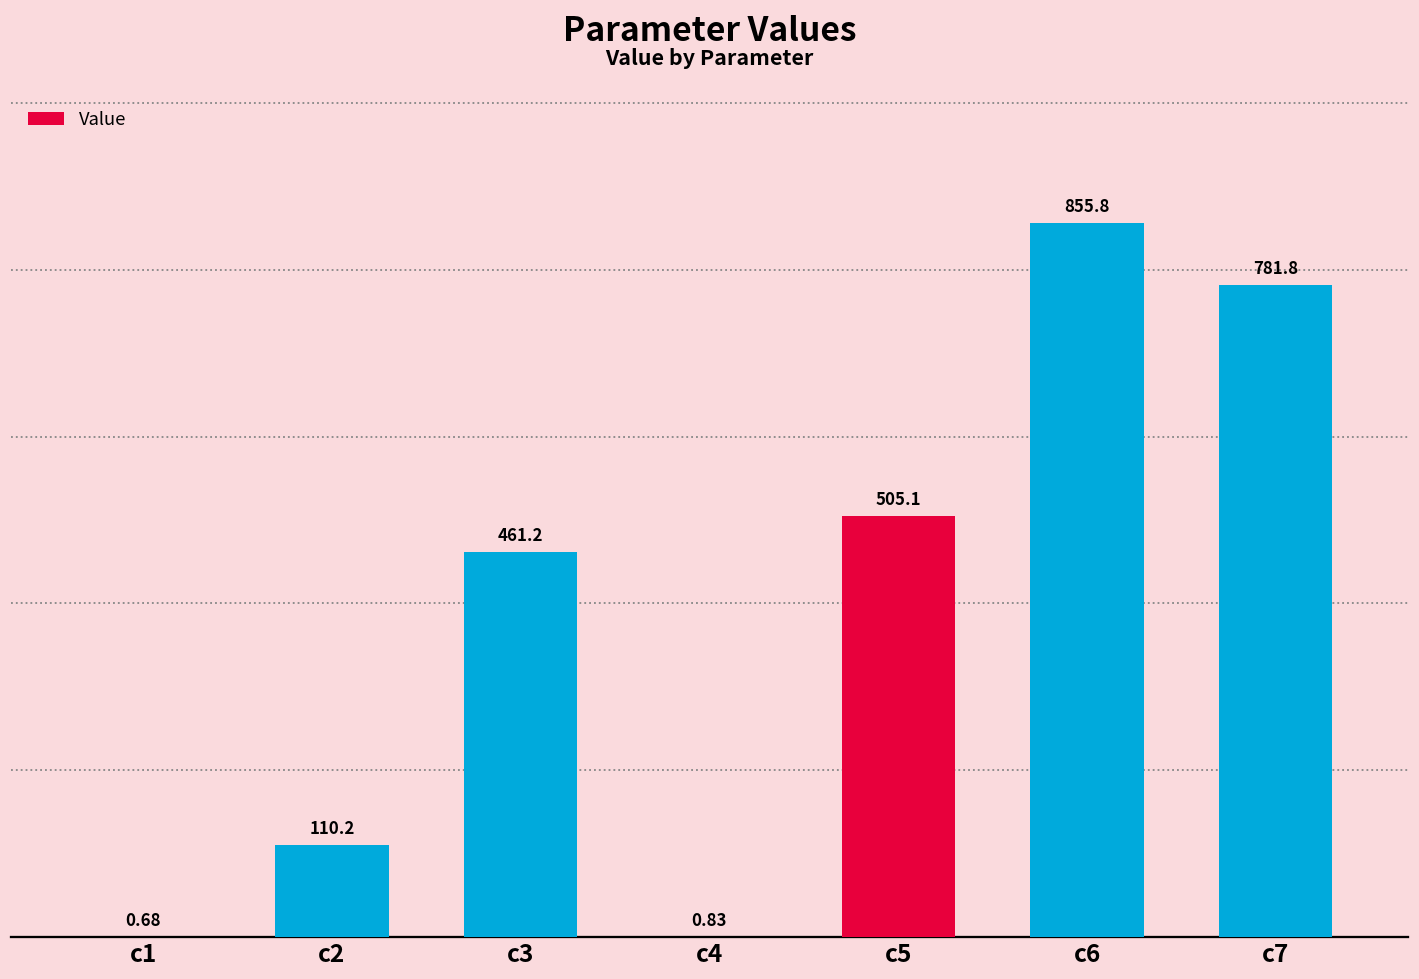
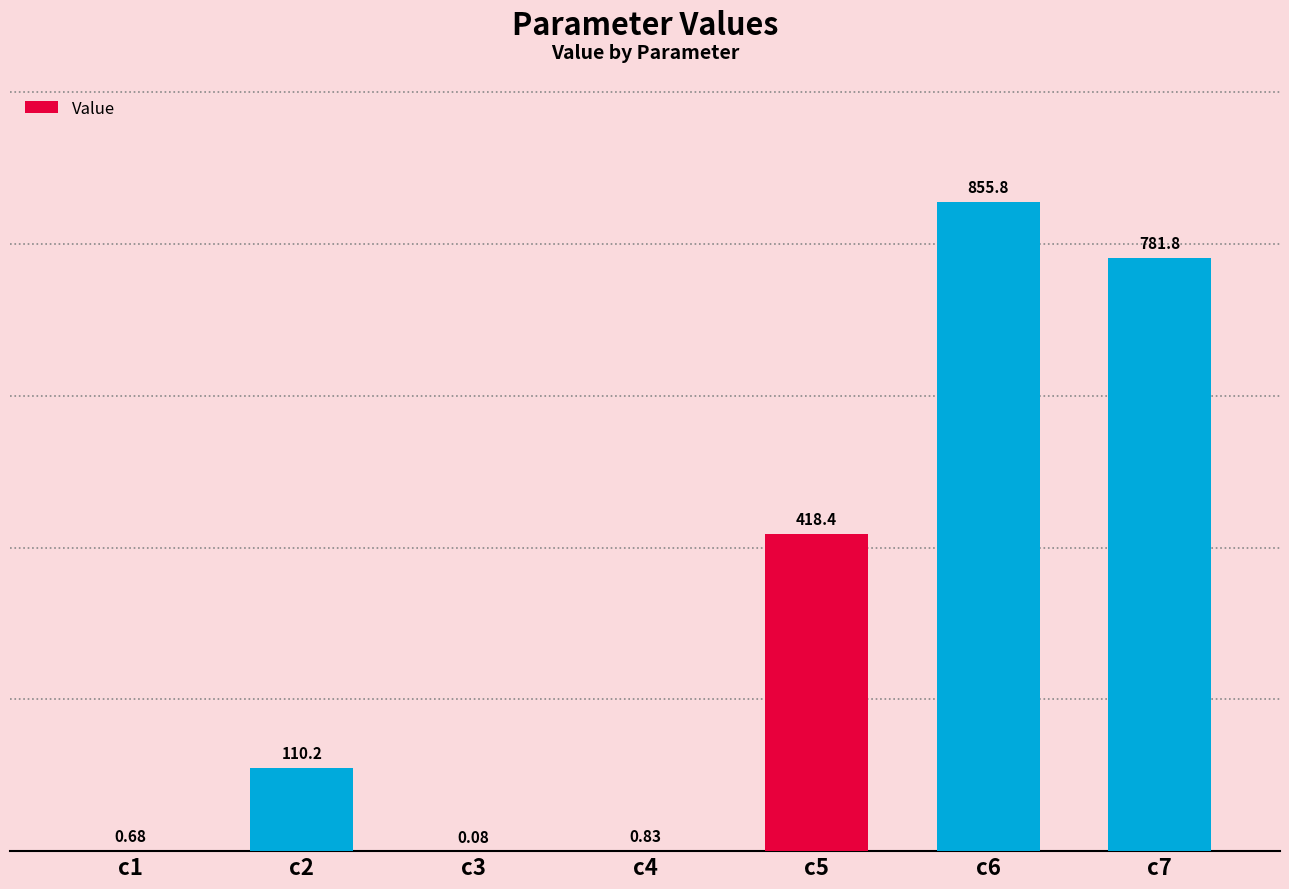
c3: 461.2 -> 0.08
c5: 505.1 -> 418.4
